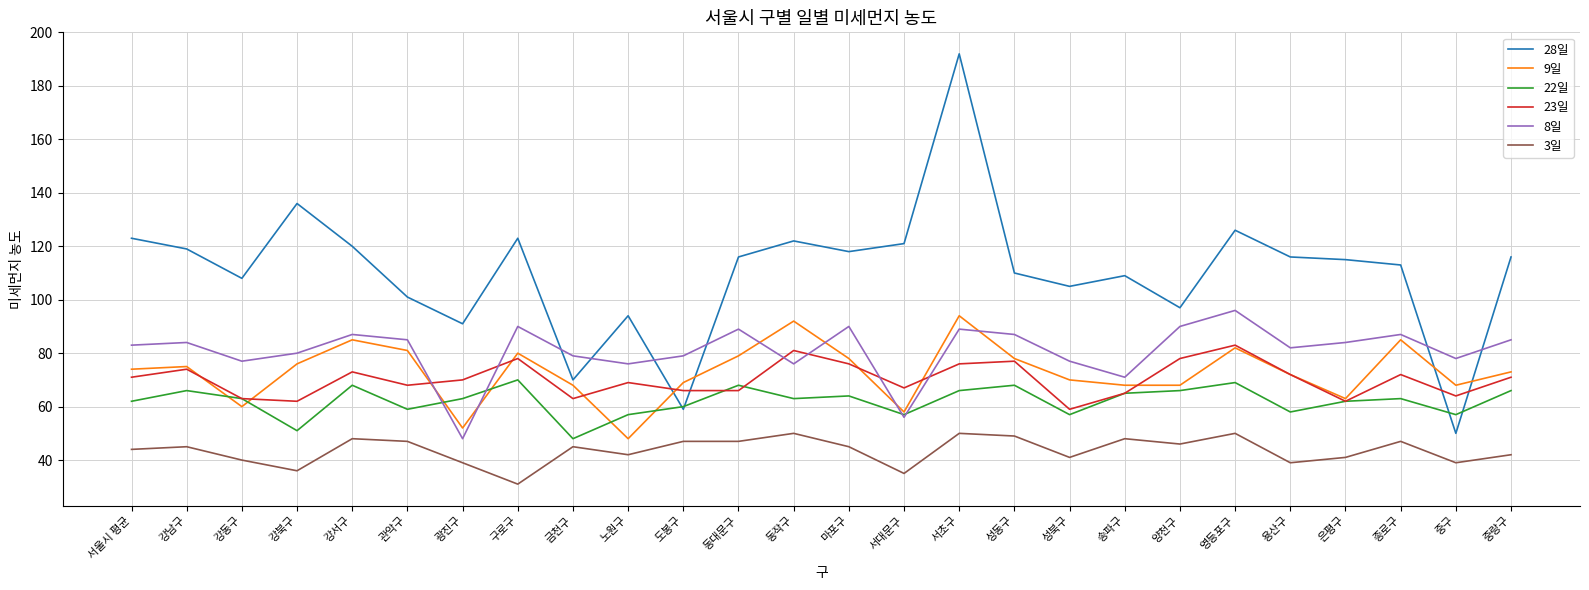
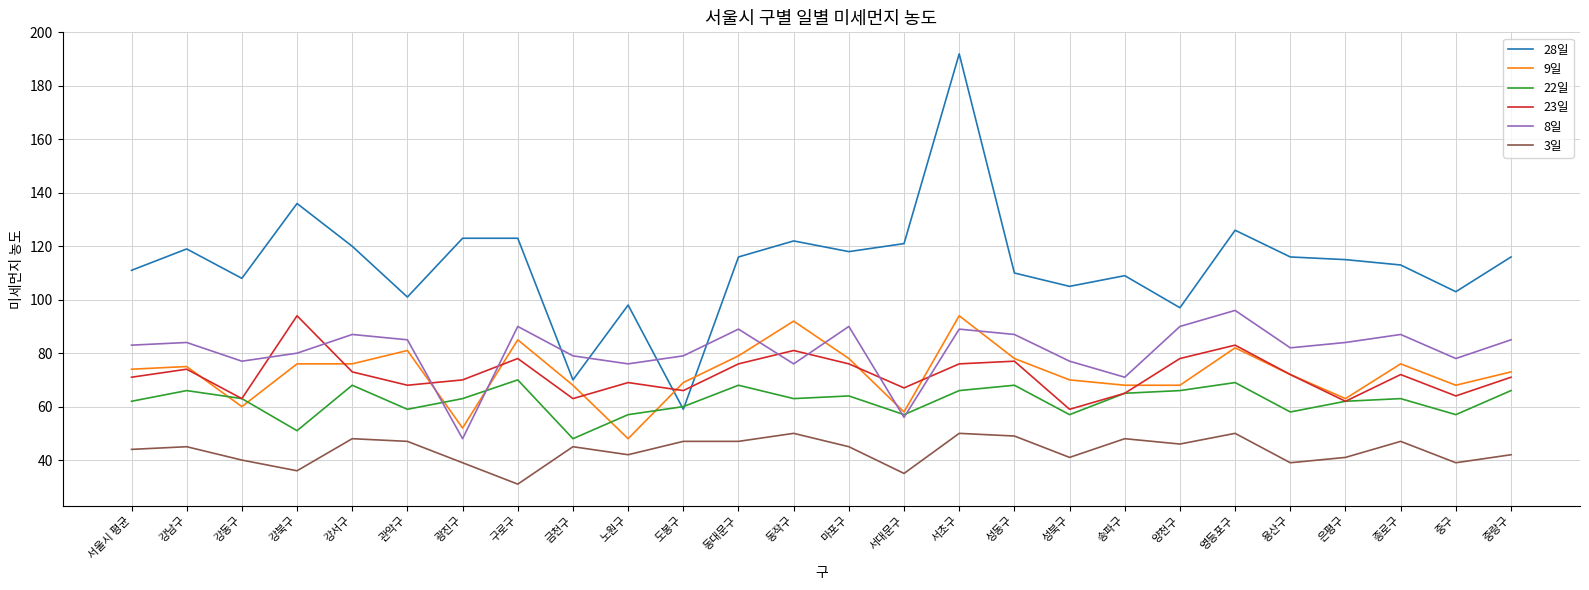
28일, 서울시 평균: 123 -> 111
23일, 강북구: 62 -> 94
9일, 강서구: 85 -> 76
28일, 광진구: 91 -> 123
9일, 구로구: 80 -> 85
28일, 노원구: 94 -> 98
23일, 동대문구: 66 -> 76
9일, 종로구: 85 -> 76
28일, 중구: 50 -> 103
